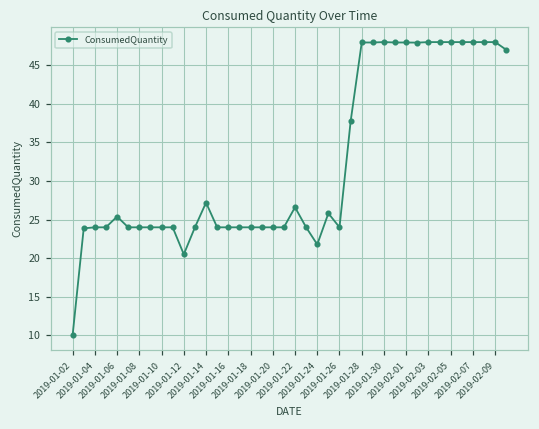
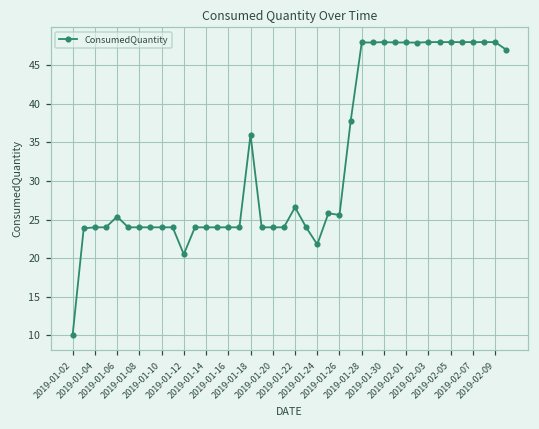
2019-01-14: 27 -> 24
2019-01-18: 24 -> 36
2019-01-26: 24 -> 26
